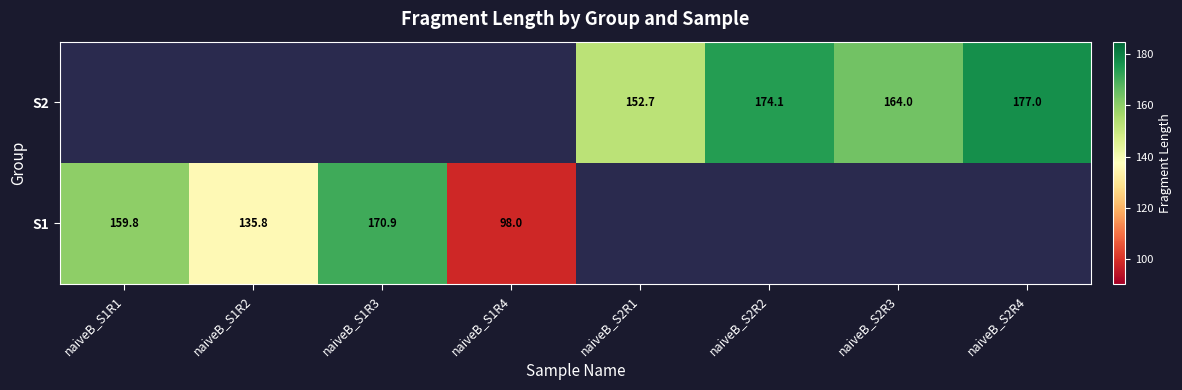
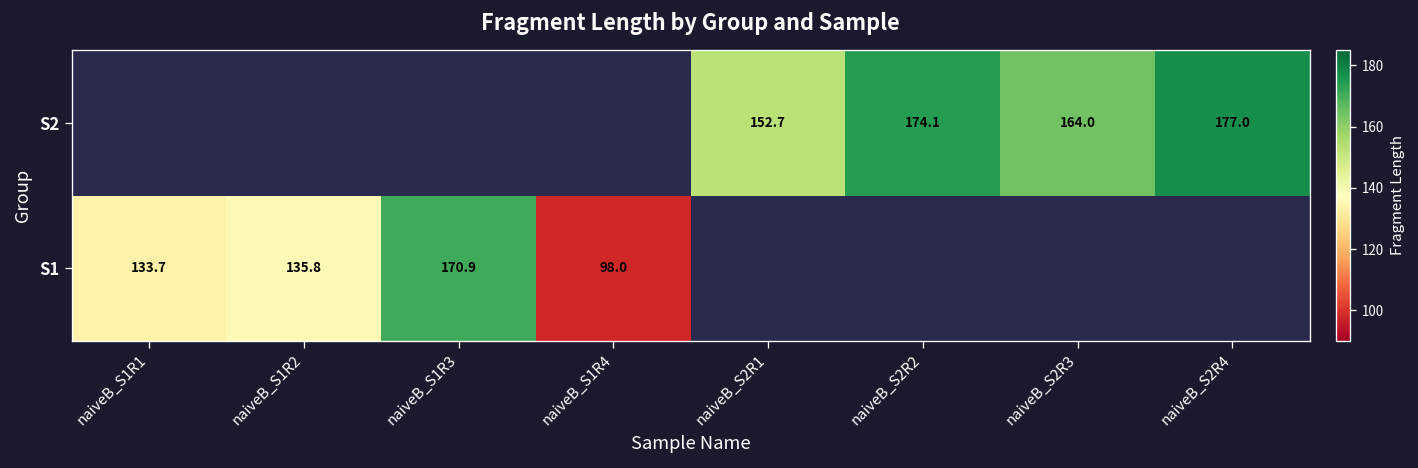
S1, naiveB_S1R1: 159.8 -> 133.7
